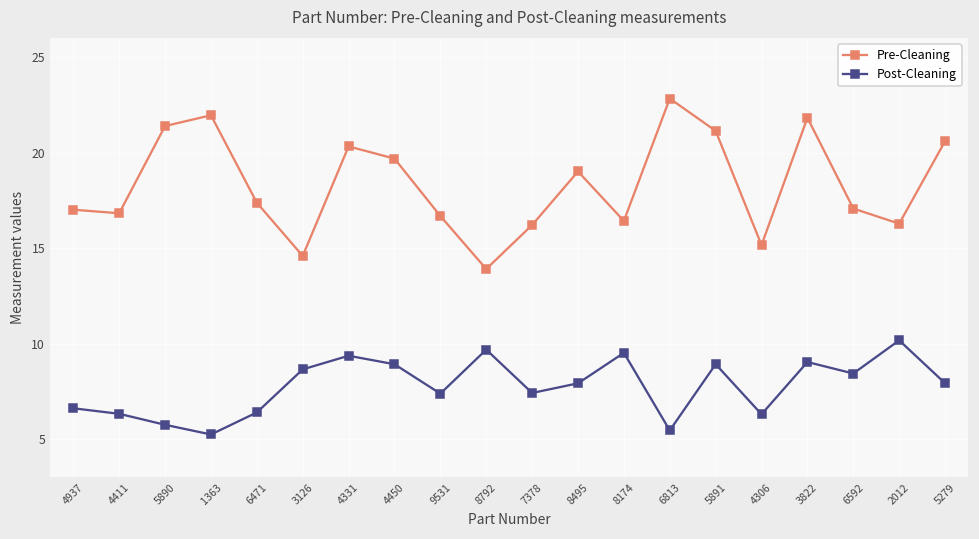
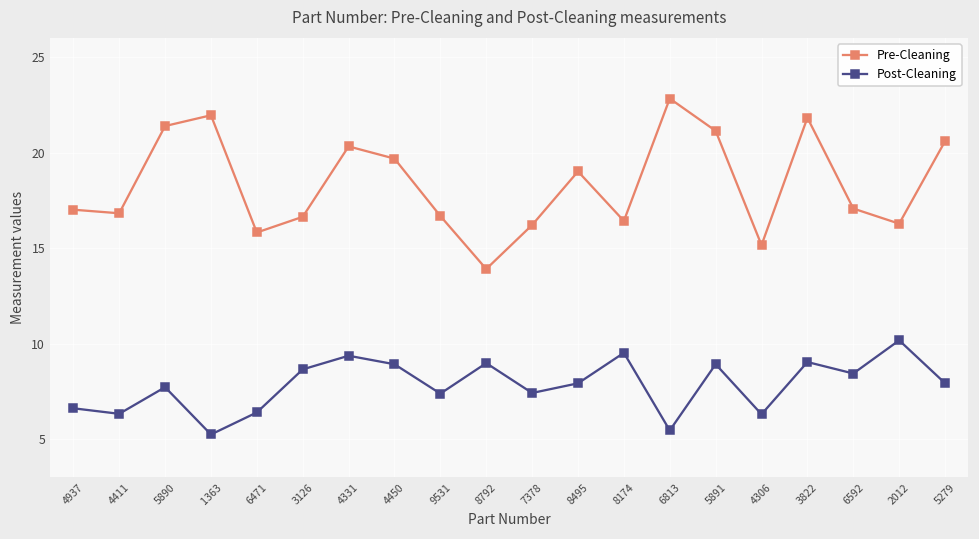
Post-Cleaning, 5890: 5.8 -> 7.7
Pre-Cleaning, 6471: 17.4 -> 15.8
Pre-Cleaning, 3126: 14.6 -> 16.7
Post-Cleaning, 8792: 9.7 -> 9.0
